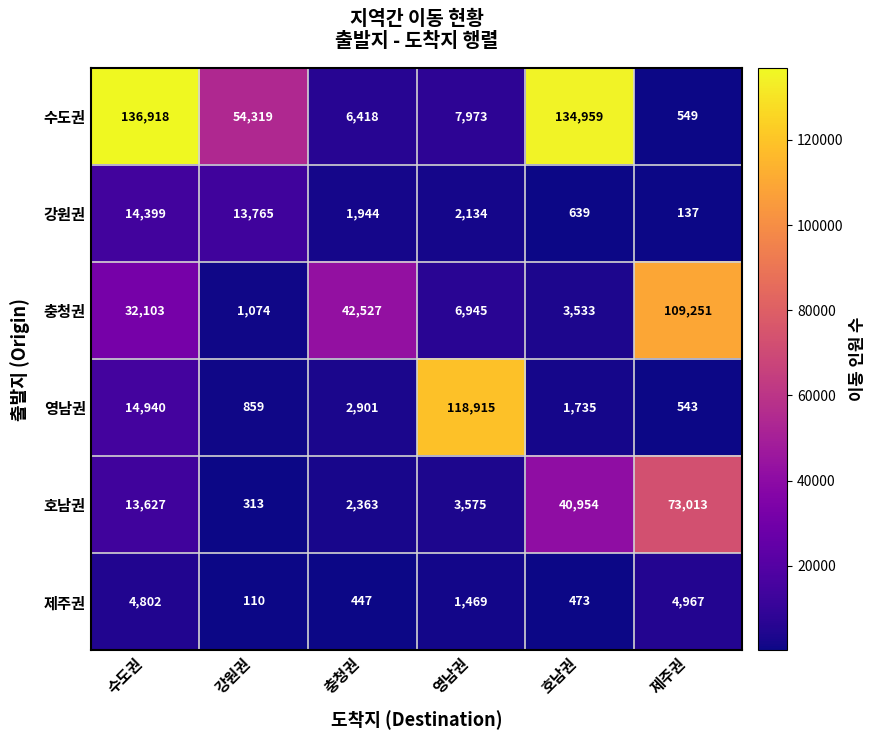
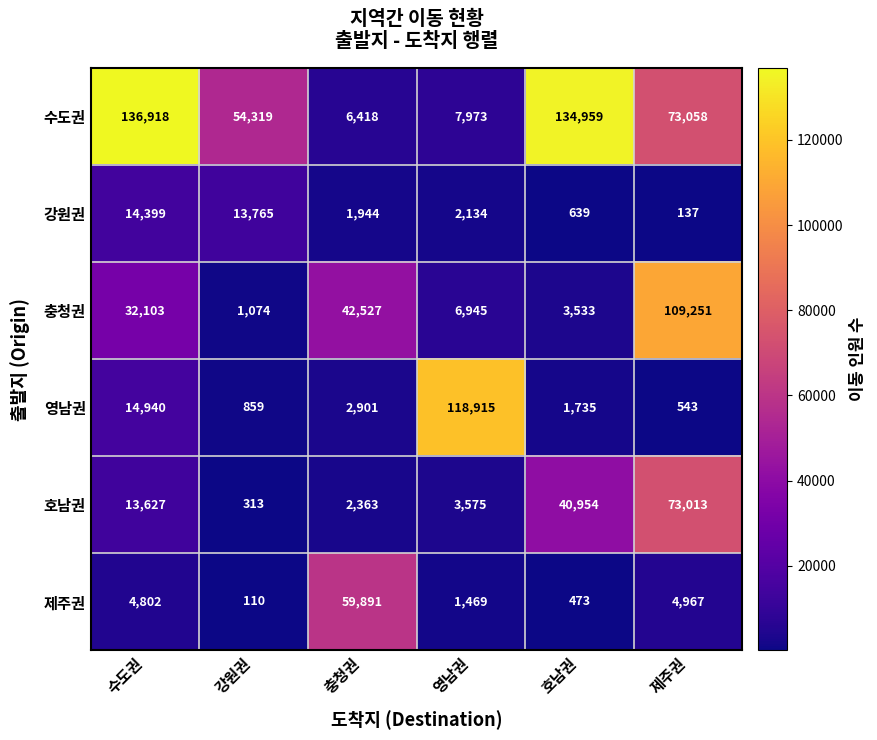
수도권, 제주권: 549 -> 73,058
제주권, 충청권: 447 -> 59,891
